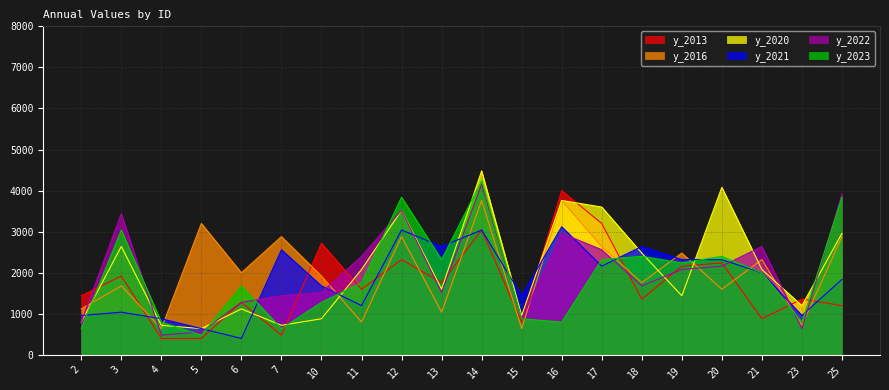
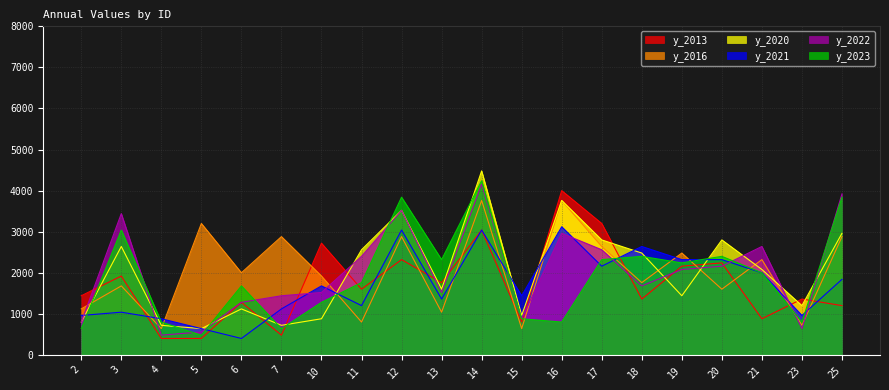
y_2021, 7: 2600 -> 1100
y_2020, 11: 2100 -> 2600
y_2021, 13: 2600 -> 1400
y_2020, 17: 3600 -> 2800
y_2020, 20: 4100 -> 2800
